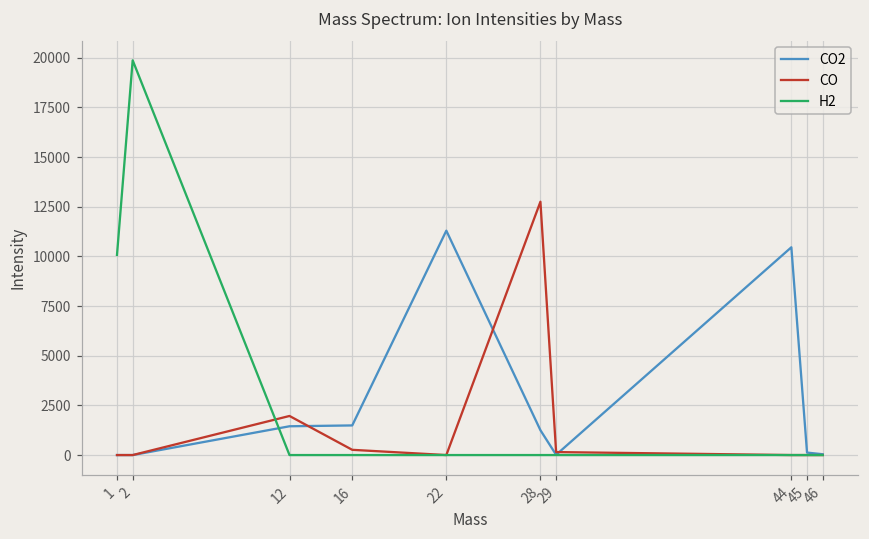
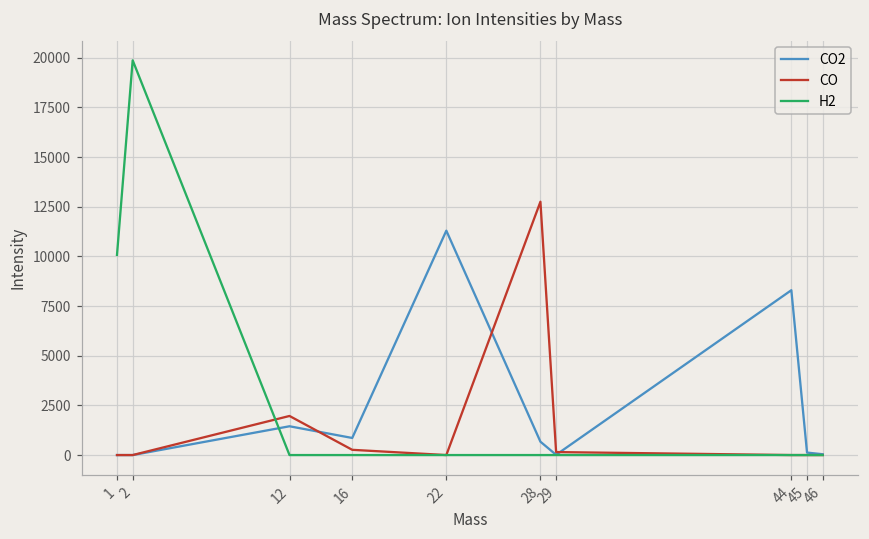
CO2, 16: 1500 -> 900
CO2, 28: 1300 -> 700
CO2, 44: 10500 -> 8300
